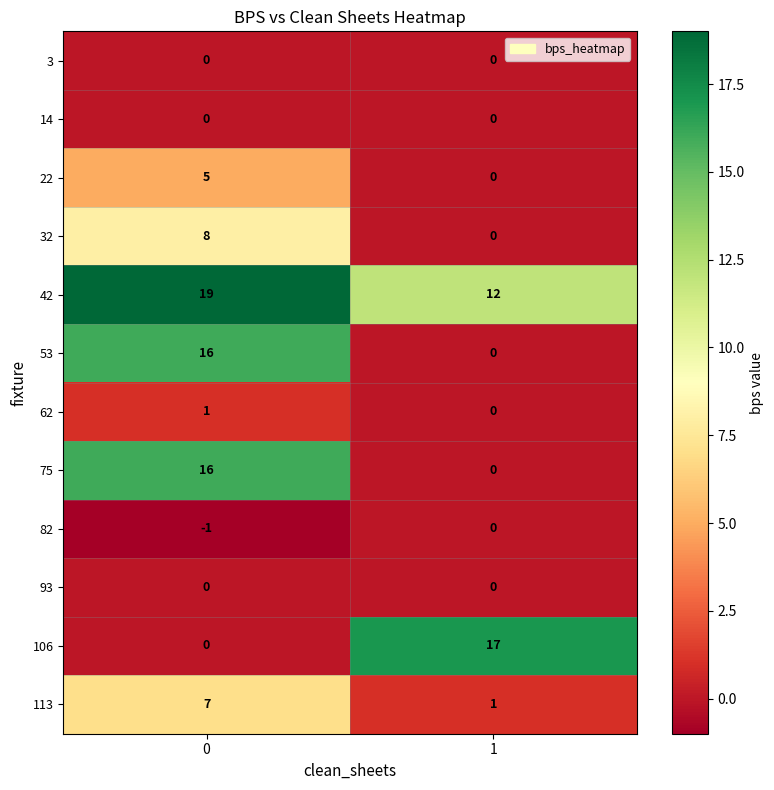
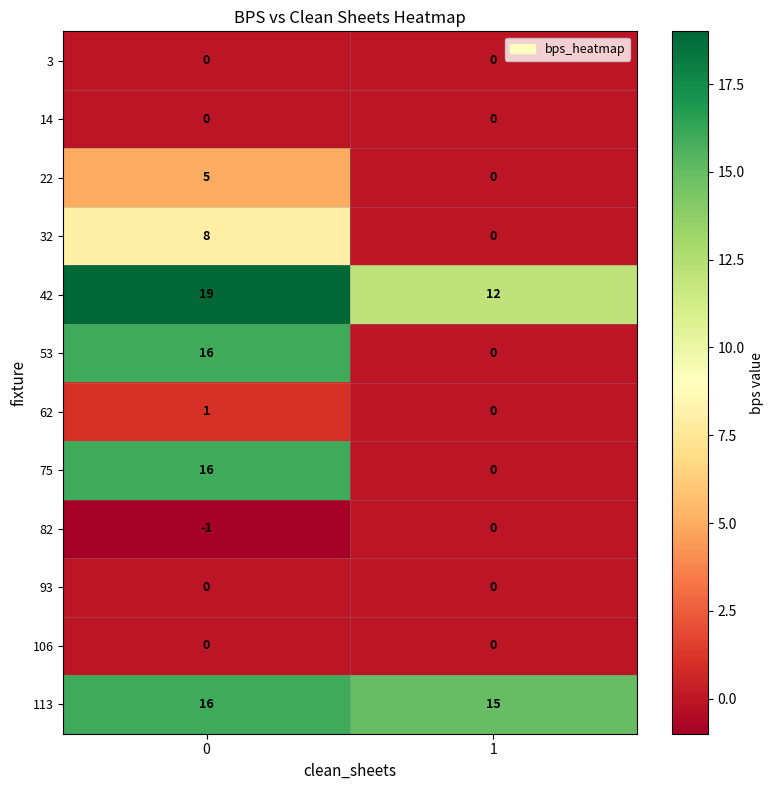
106, 1: 17 -> 0
113, 0: 7 -> 16
113, 1: 1 -> 15
